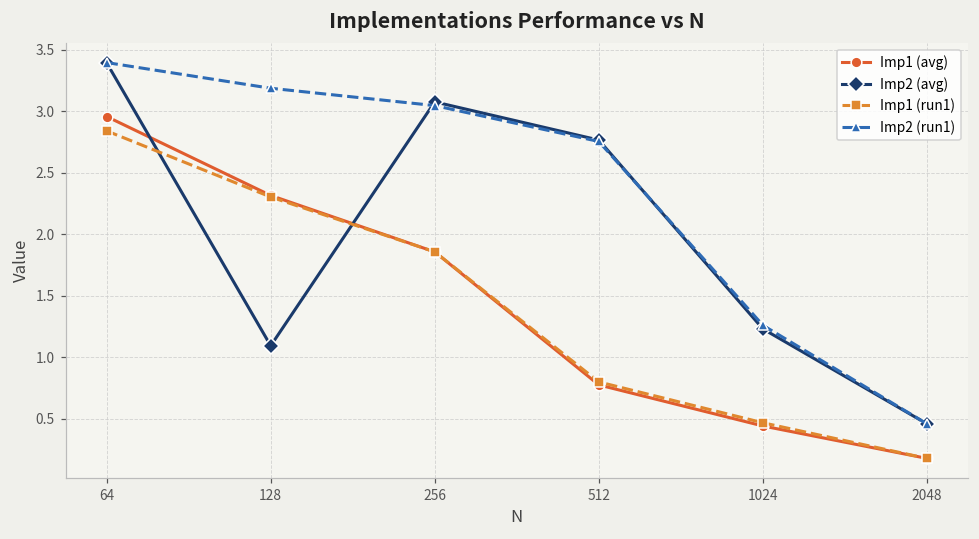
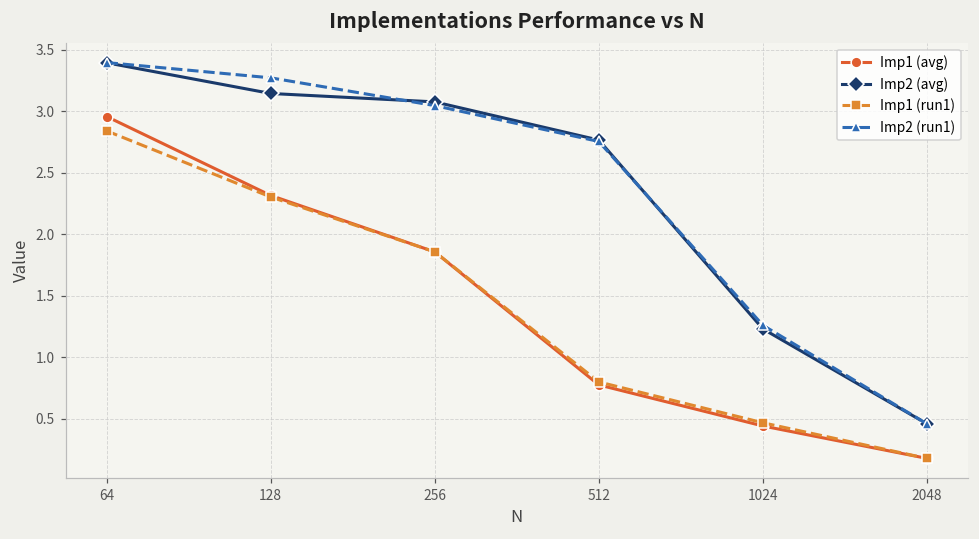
Imp2 (avg), 128: 1.09 -> 3.14
Imp2 (run1), 128: 3.19 -> 3.27
